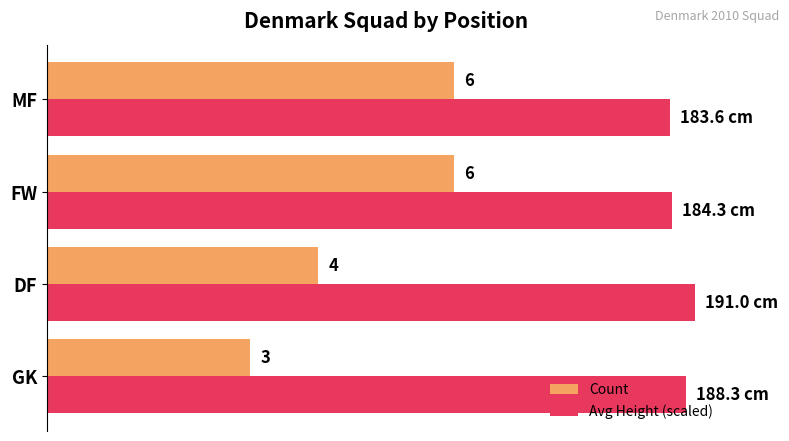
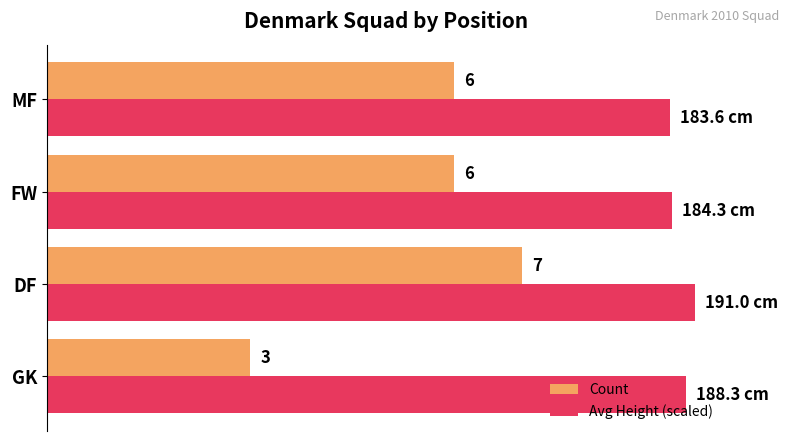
Count, DF: 4 -> 7
